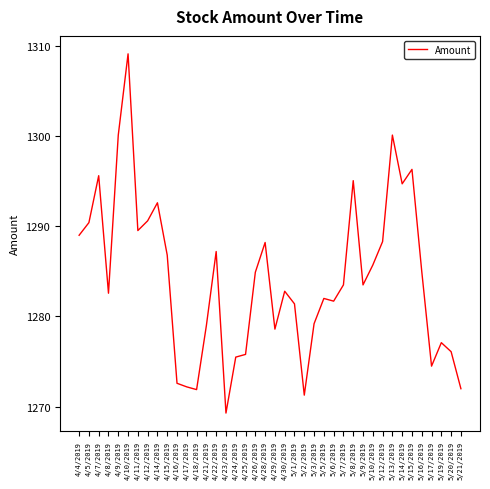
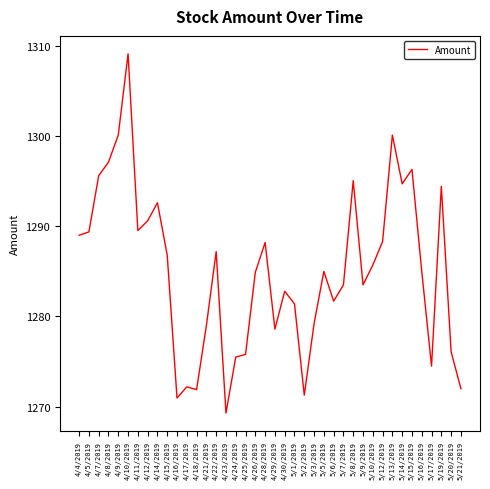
4/5/2019: 1290 -> 1289
4/8/2019: 1283 -> 1297
4/16/2019: 1273 -> 1271
5/5/2019: 1282 -> 1285
5/19/2019: 1277 -> 1294
